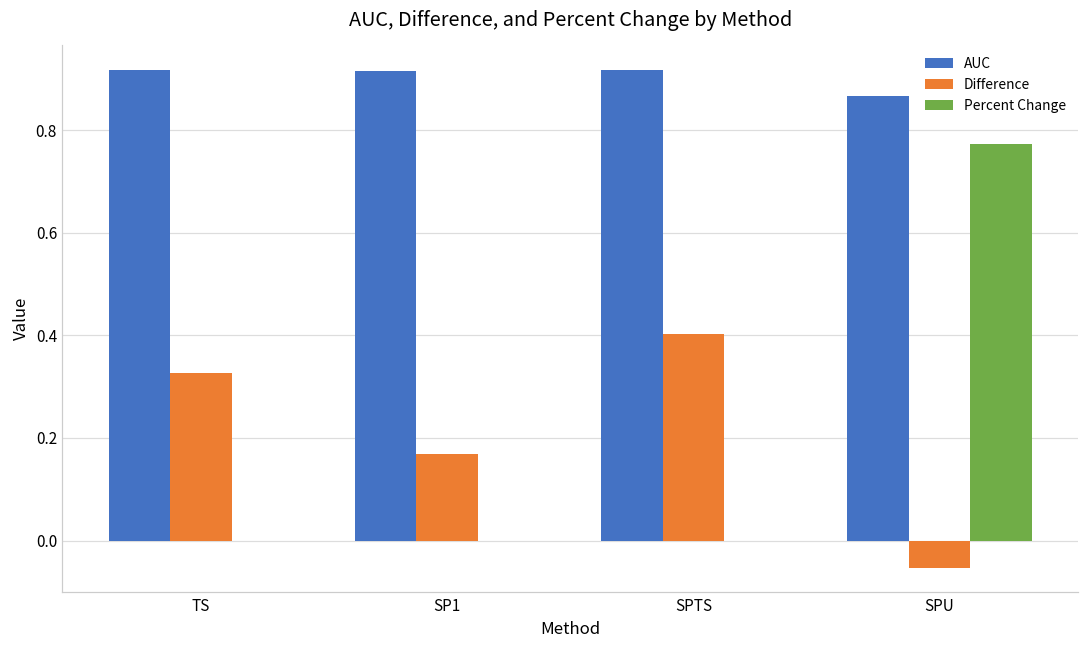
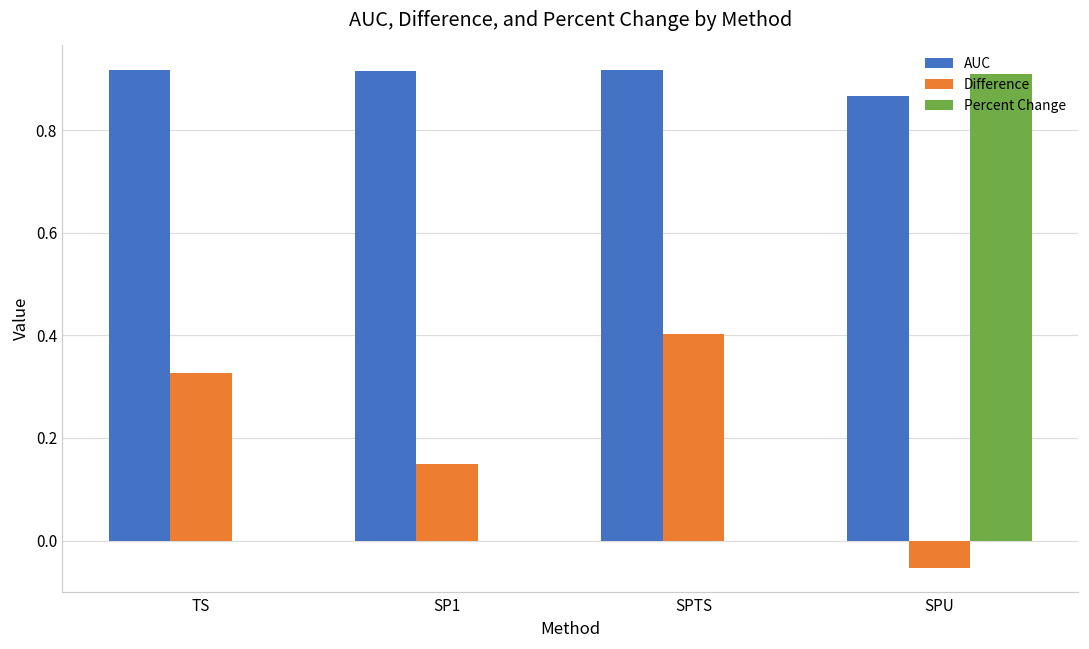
Difference, SP1: 0.17 -> 0.15
Percent Change, SPU: 0.77 -> 0.91
